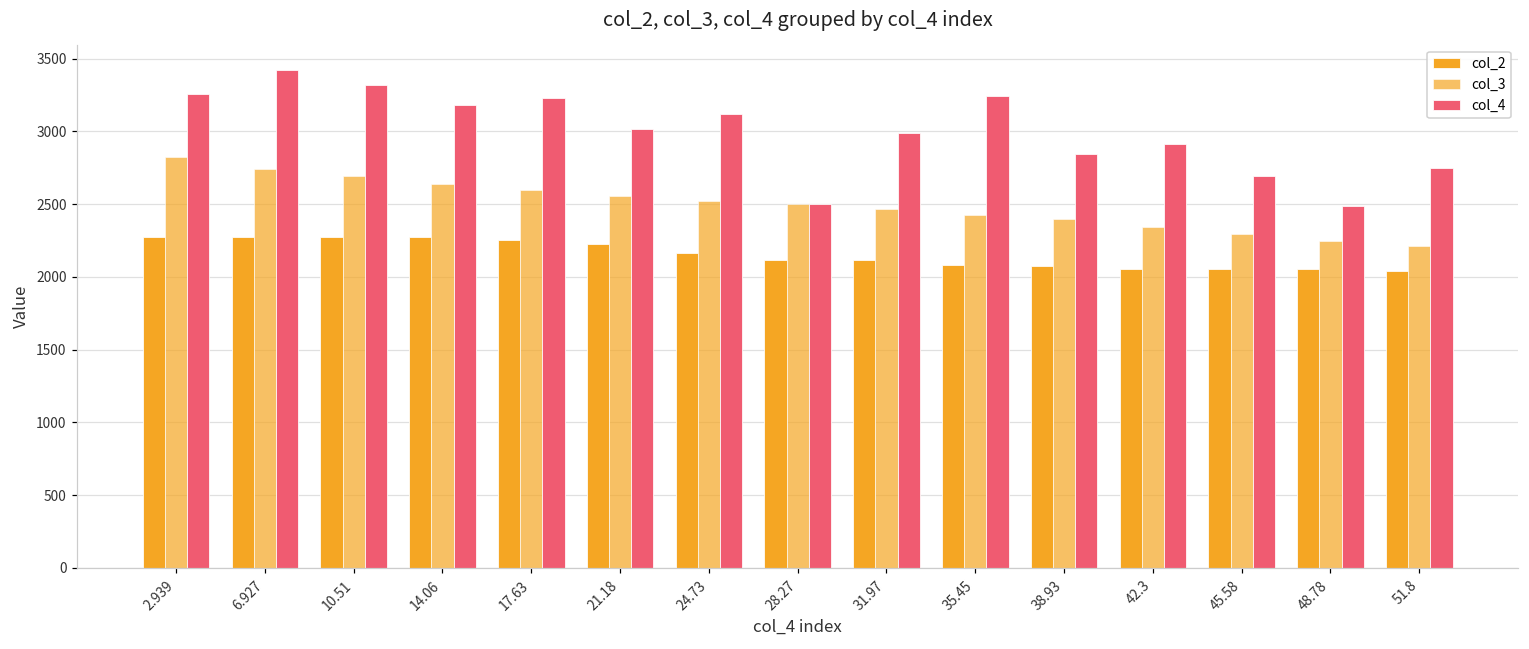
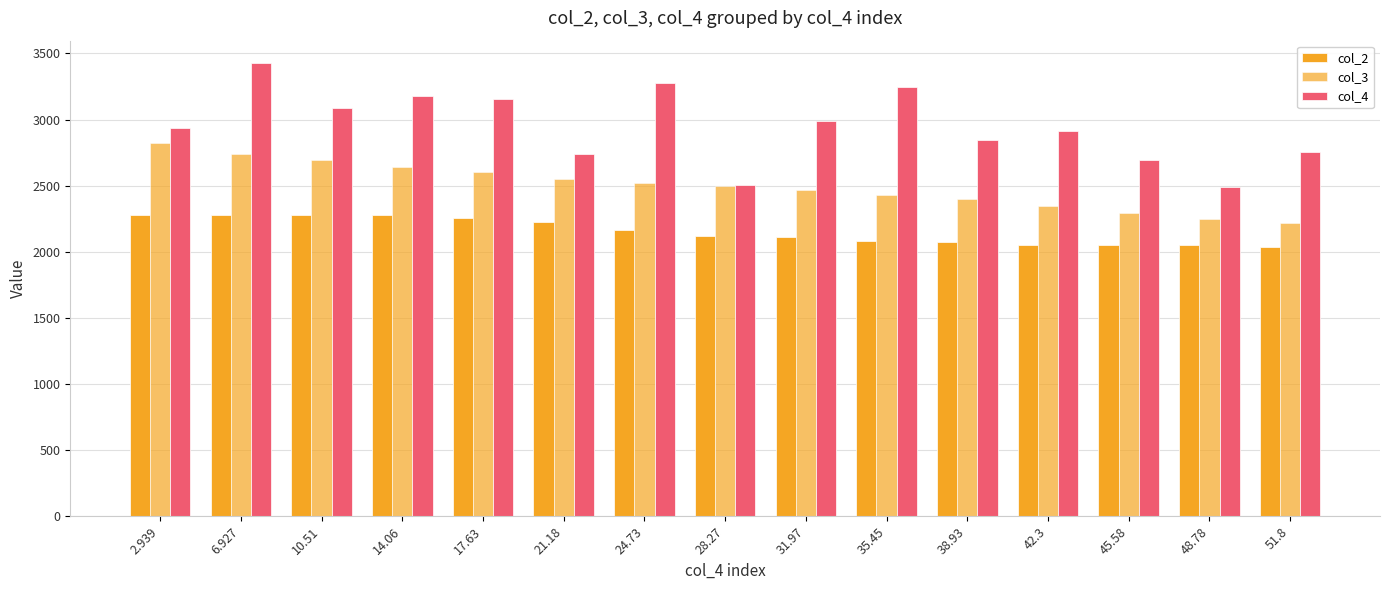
col_4, 2.939: 3260 -> 2940
col_4, 10.51: 3320 -> 3090
col_4, 17.63: 3230 -> 3160
col_4, 21.18: 3020 -> 2740
col_4, 24.73: 3120 -> 3270
